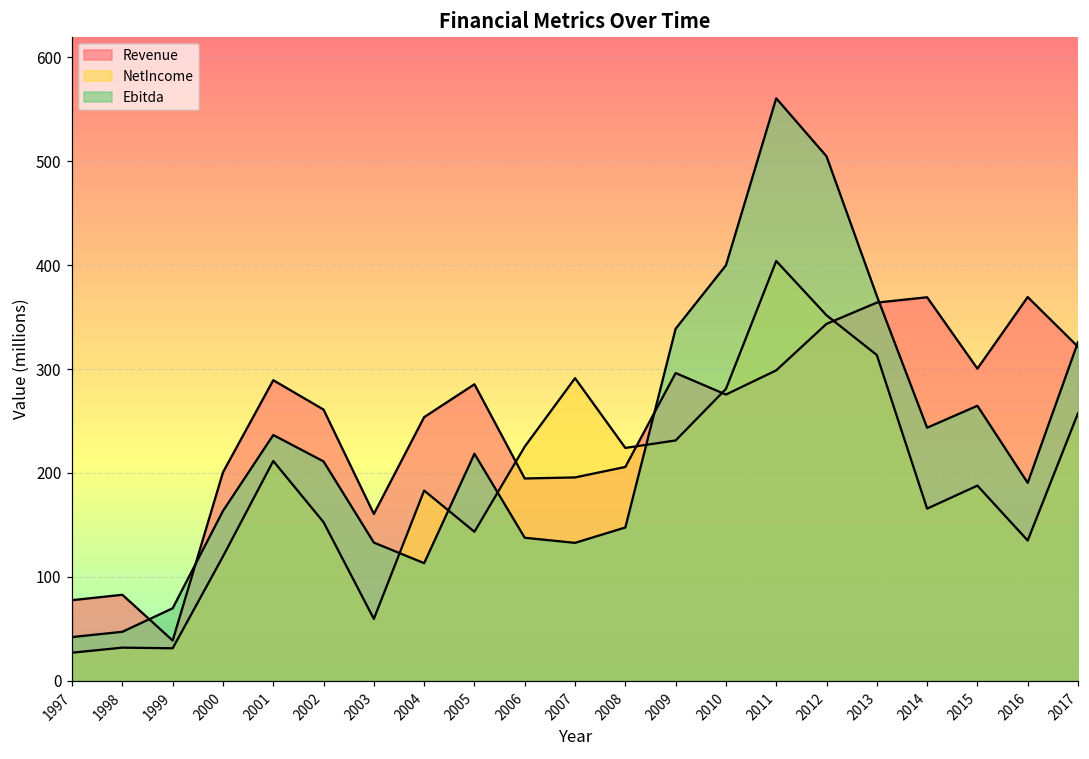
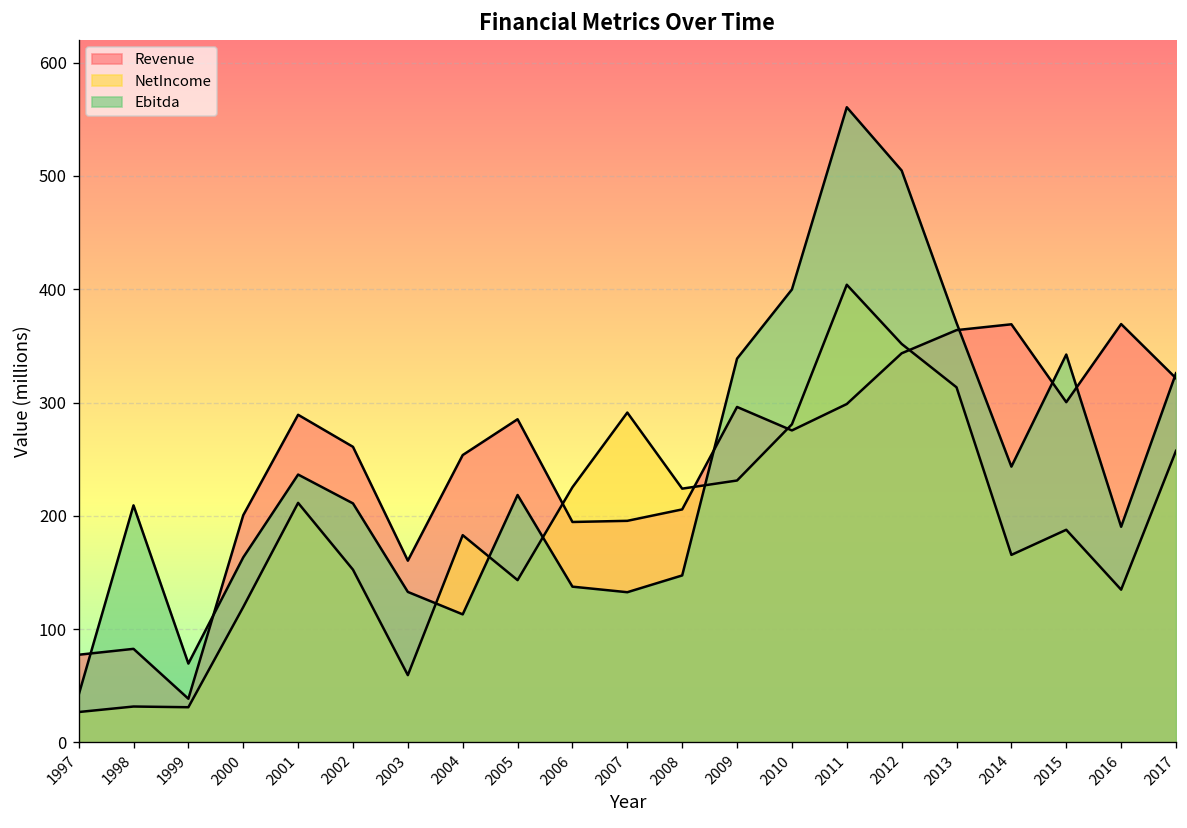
Ebitda, 1998: 50 -> 210
Ebitda, 2015: 260 -> 340
